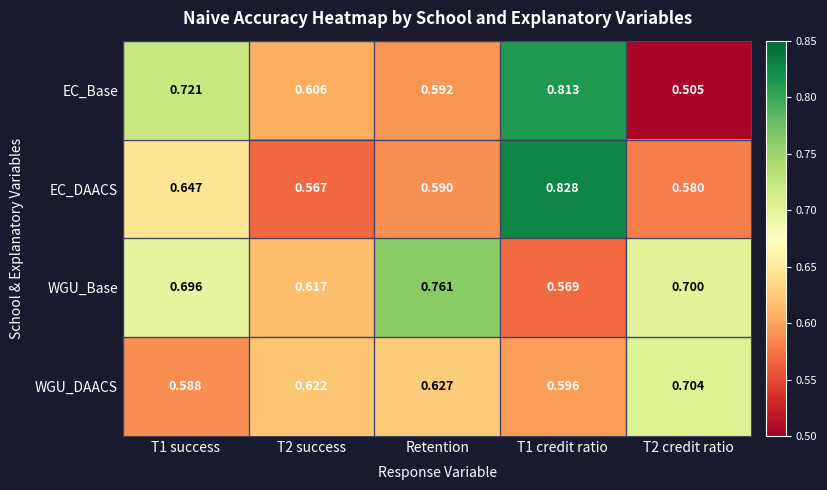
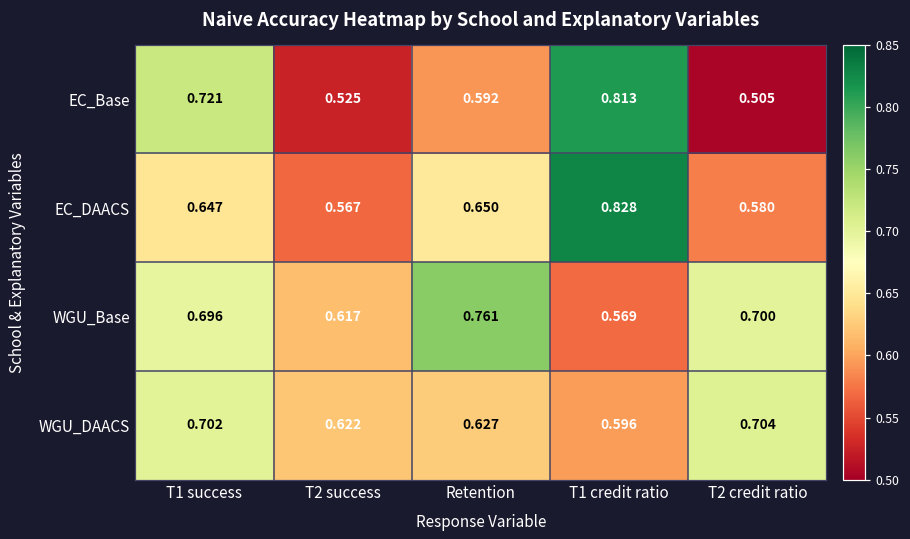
EC_Base, T2 success: 0.606 -> 0.525
EC_DAACS, Retention: 0.590 -> 0.650
WGU_DAACS, T1 success: 0.588 -> 0.702
